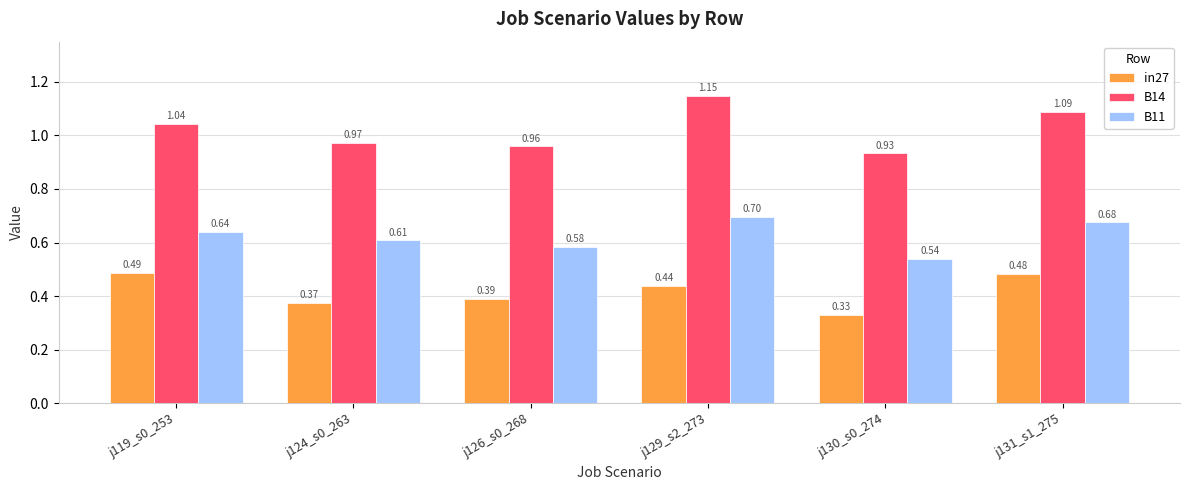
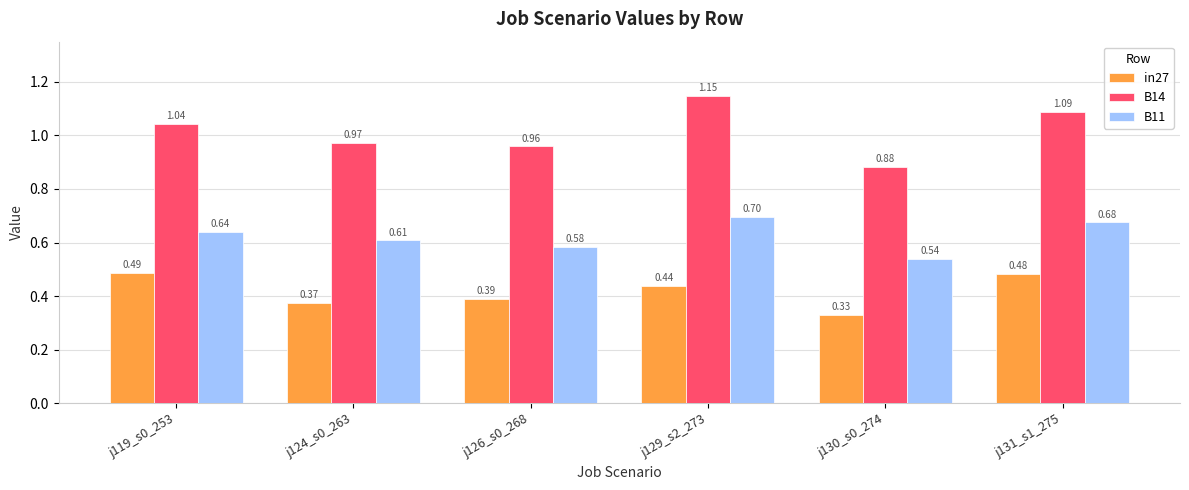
B14, j130_s0_274: 0.93 -> 0.88
